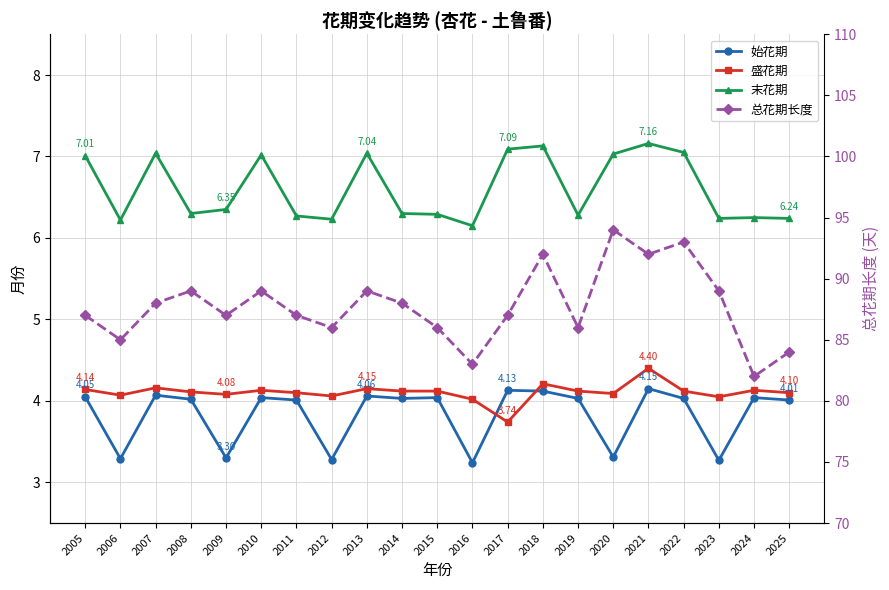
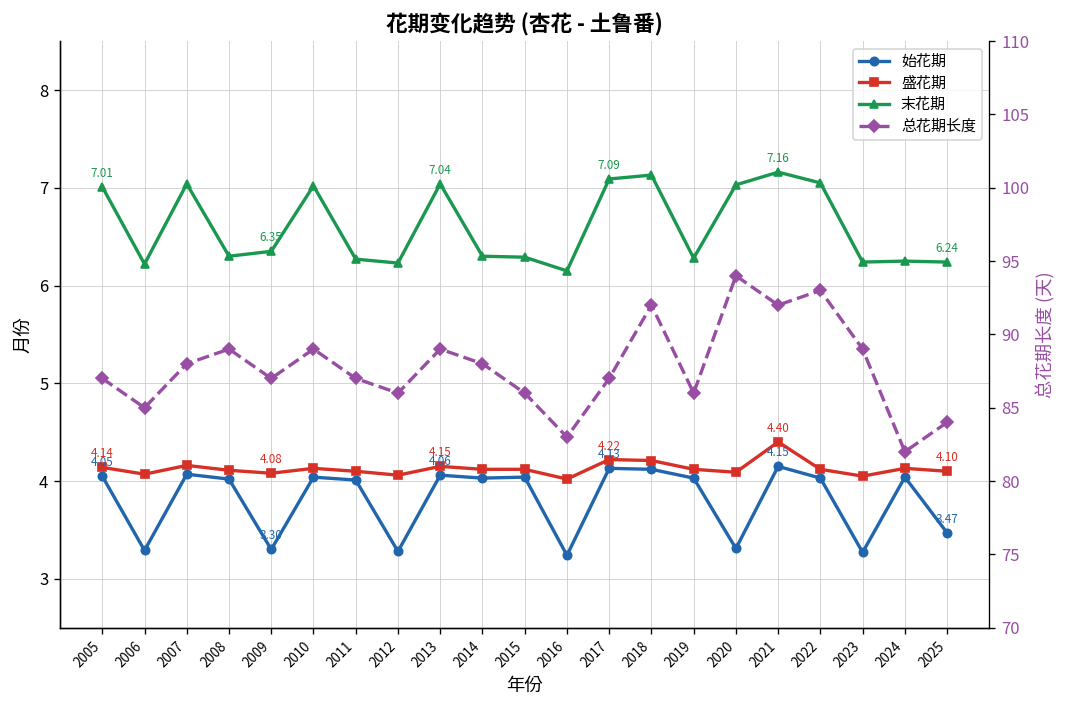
盛花期, 2017: 3.74 -> 4.22
始花期, 2025: 4.01 -> 3.47
